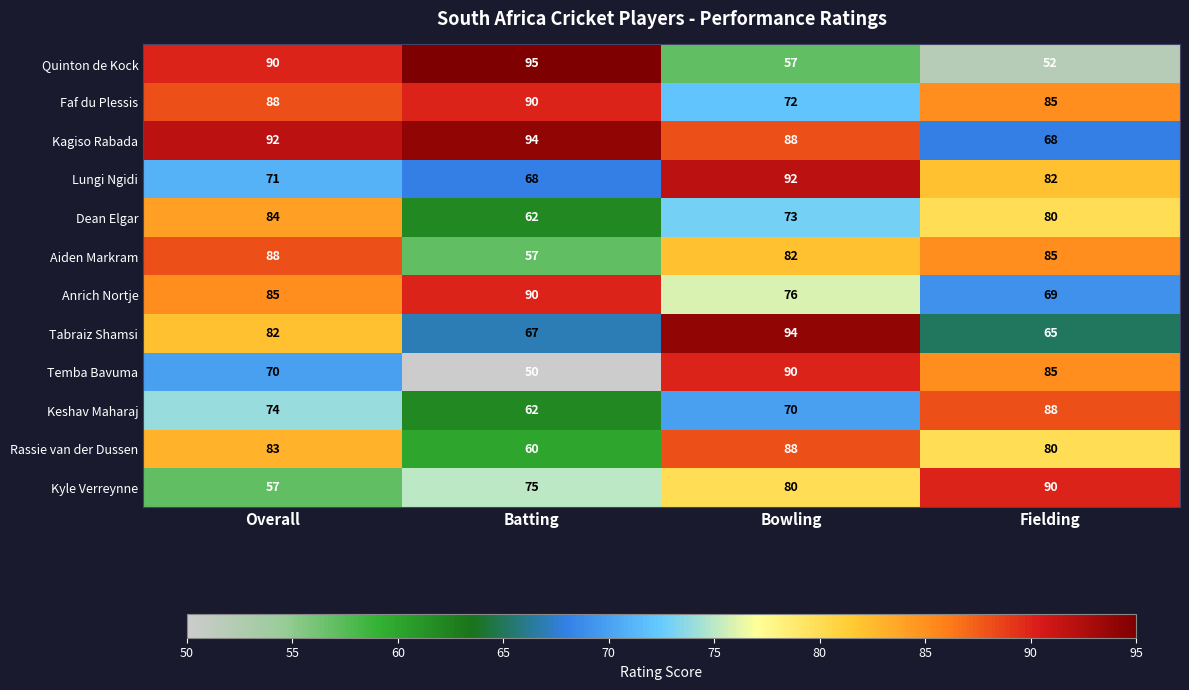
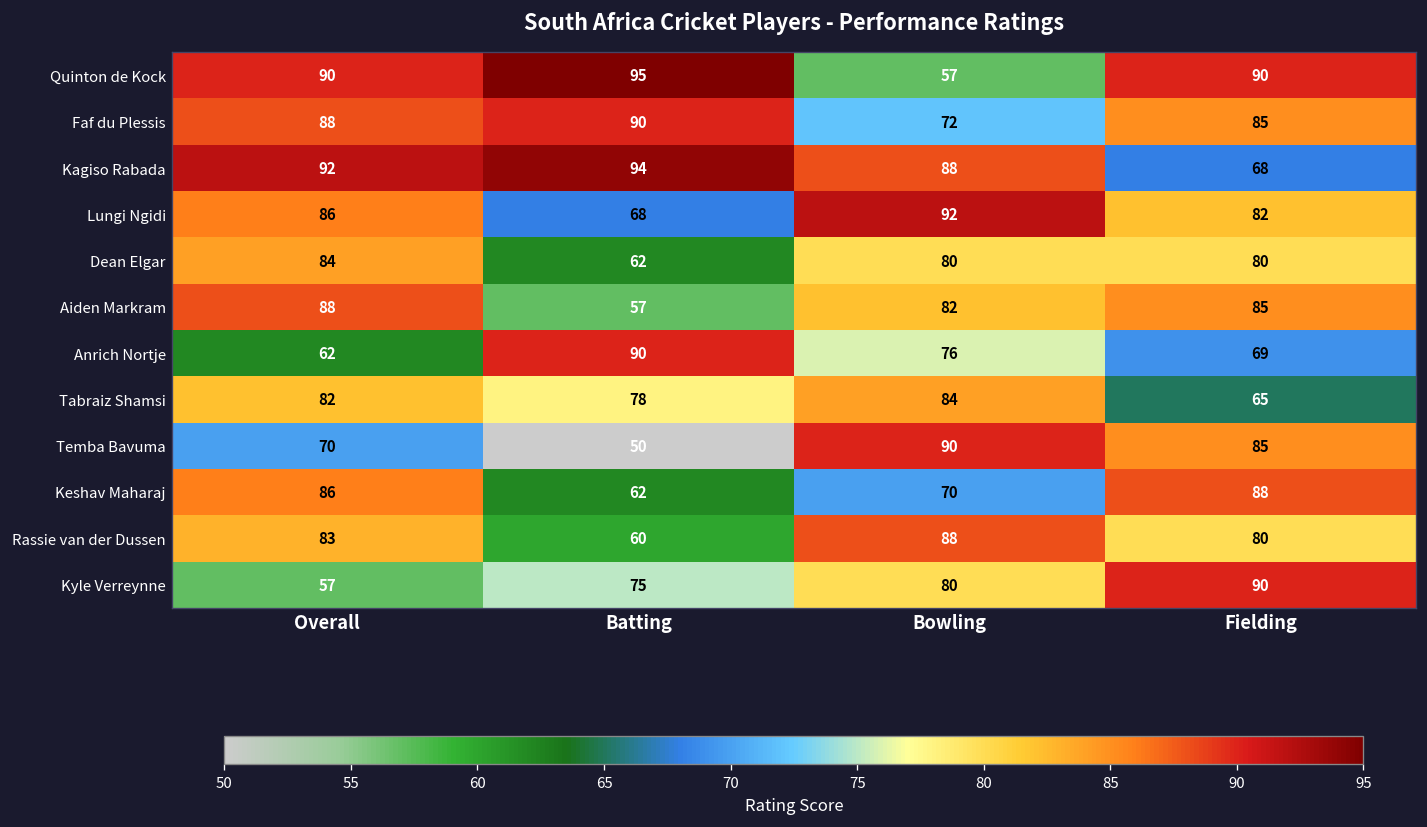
Quinton de Kock, Fielding: 52 -> 90
Lungi Ngidi, Overall: 71 -> 86
Dean Elgar, Bowling: 73 -> 80
Anrich Nortje, Overall: 85 -> 62
Tabraiz Shamsi, Batting: 67 -> 78
Tabraiz Shamsi, Bowling: 94 -> 84
Keshav Maharaj, Overall: 74 -> 86
